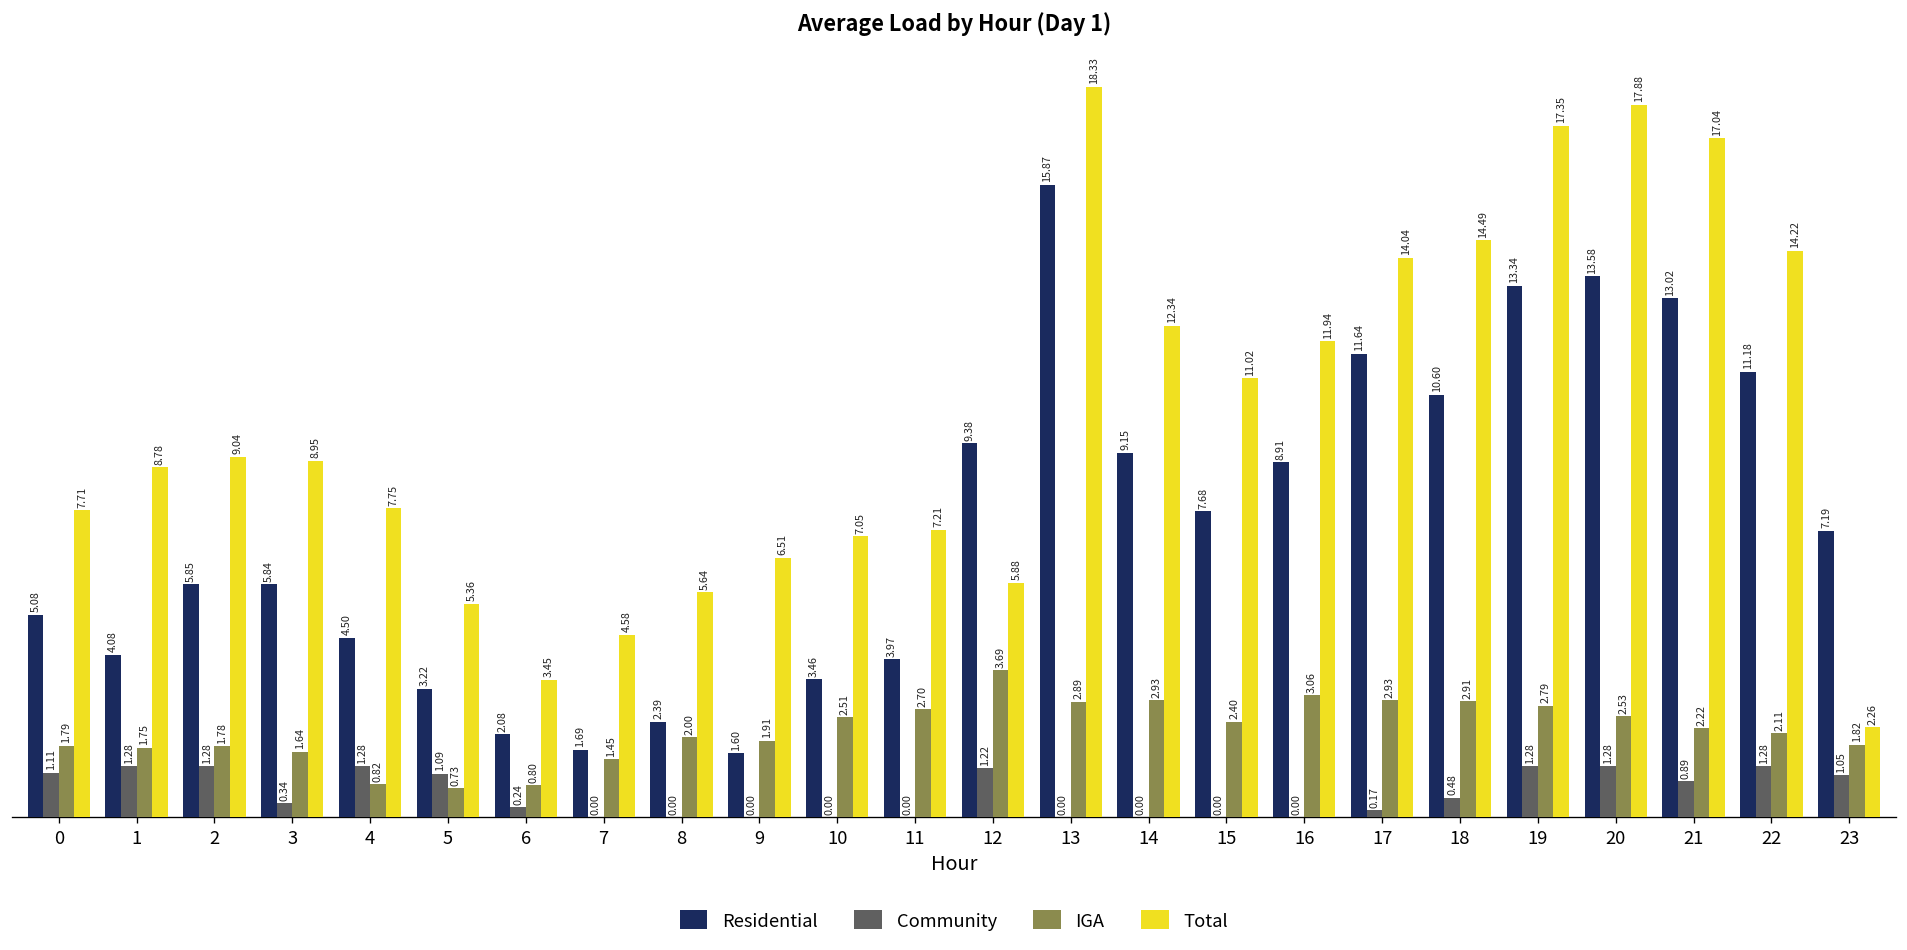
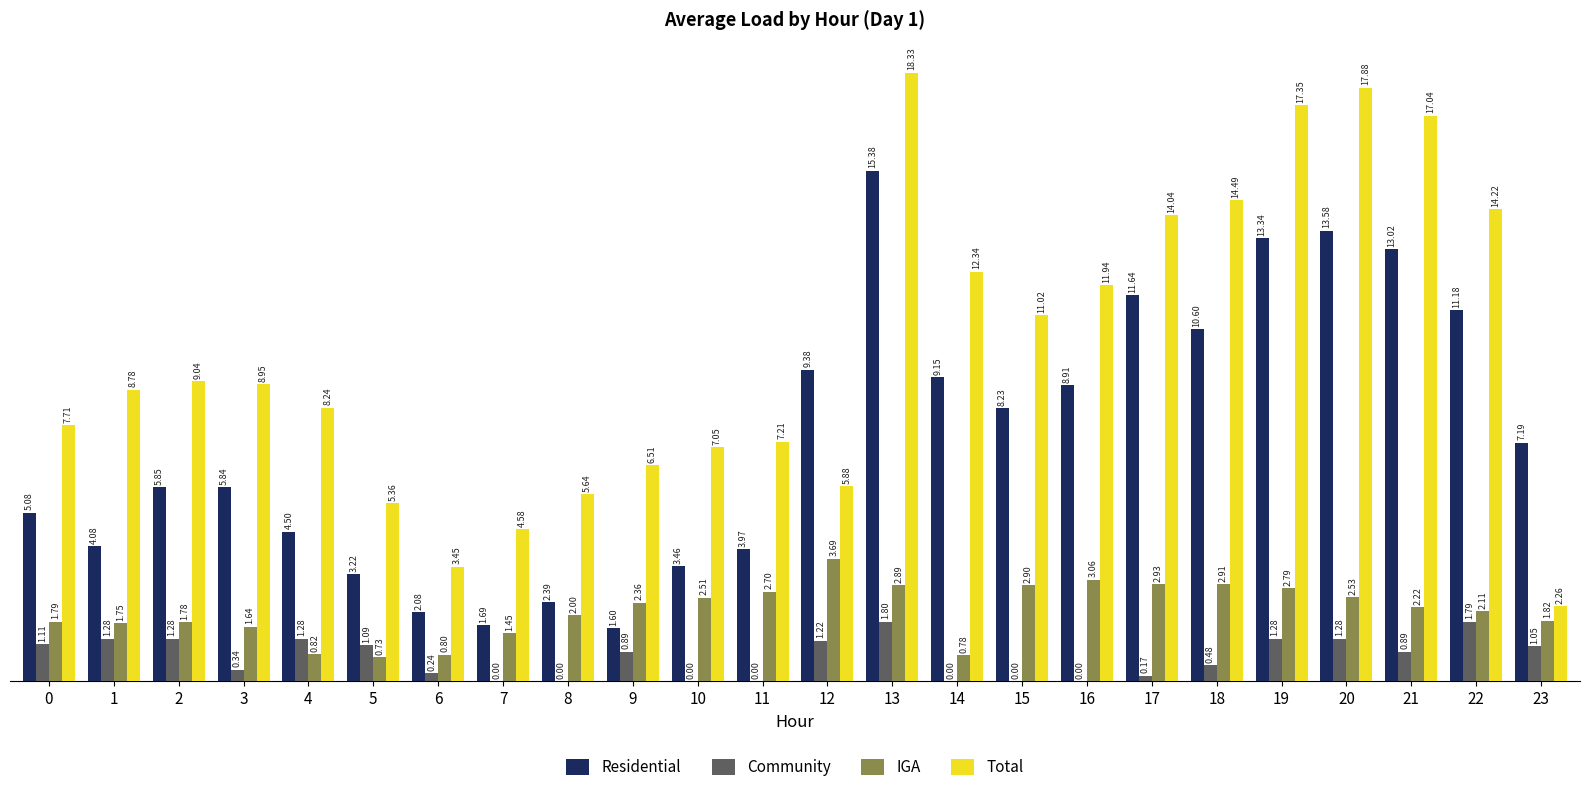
Total, 4: 7.75 -> 8.24
Community, 9: 0.00 -> 0.89
IGA, 9: 1.91 -> 2.36
Residential, 13: 15.87 -> 15.38
Community, 13: 0.00 -> 1.80
IGA, 14: 2.93 -> 0.78
Residential, 15: 7.68 -> 8.23
IGA, 15: 2.40 -> 2.90
Community, 22: 1.28 -> 1.79
